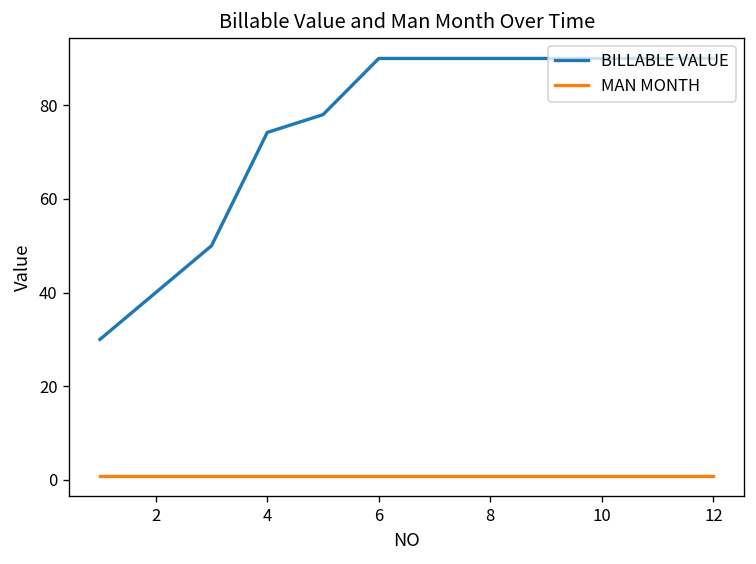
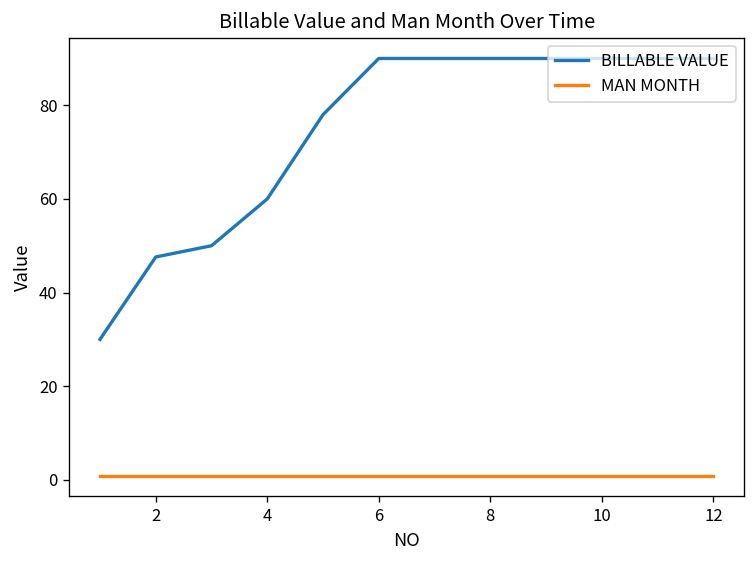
BILLABLE VALUE, 2: 40 -> 48
BILLABLE VALUE, 4: 74 -> 60
